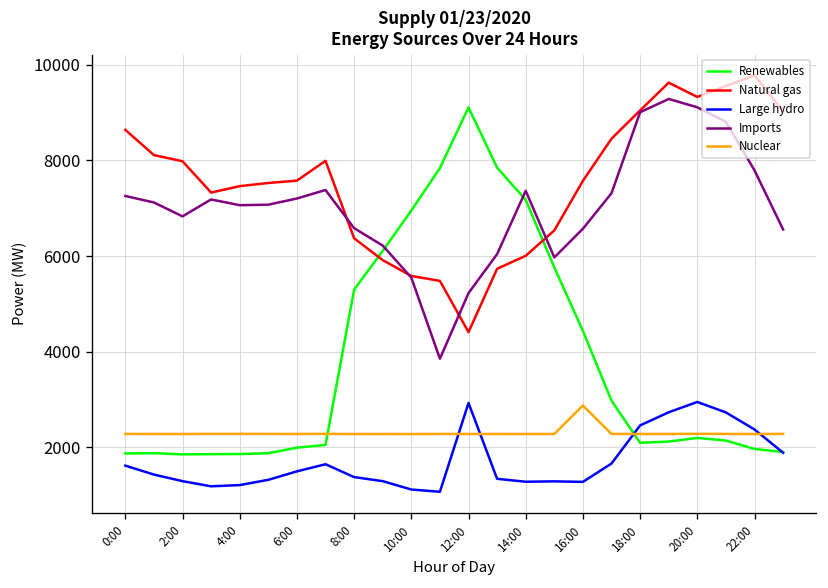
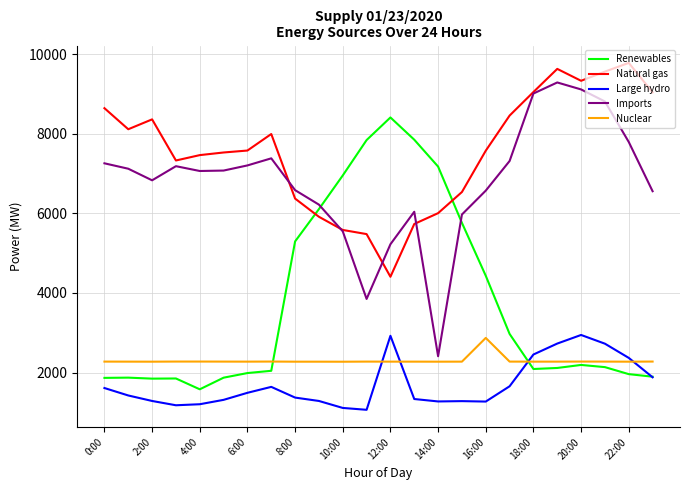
Natural gas, 2:00: 8000 -> 8400
Renewables, 4:00: 1900 -> 1600
Renewables, 12:00: 9100 -> 8400
Imports, 14:00: 7400 -> 2400
